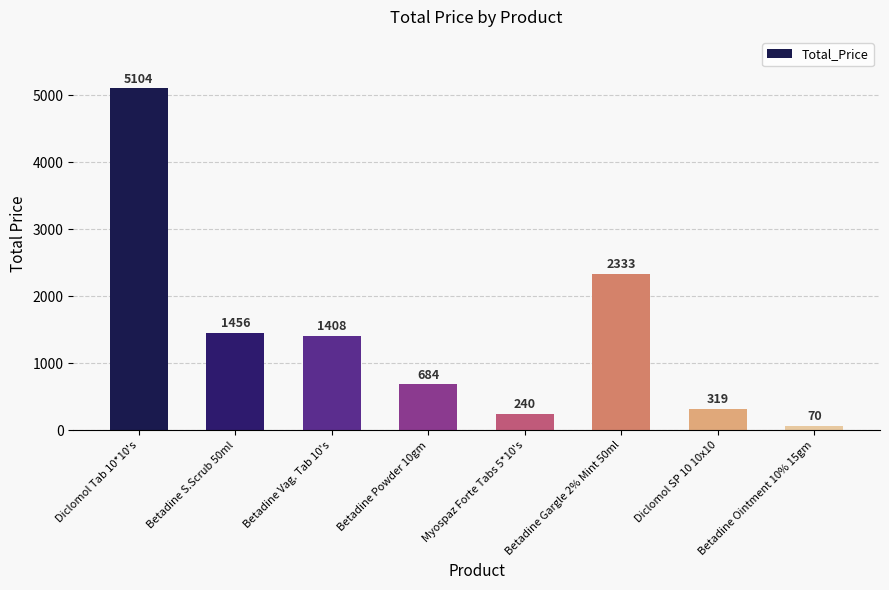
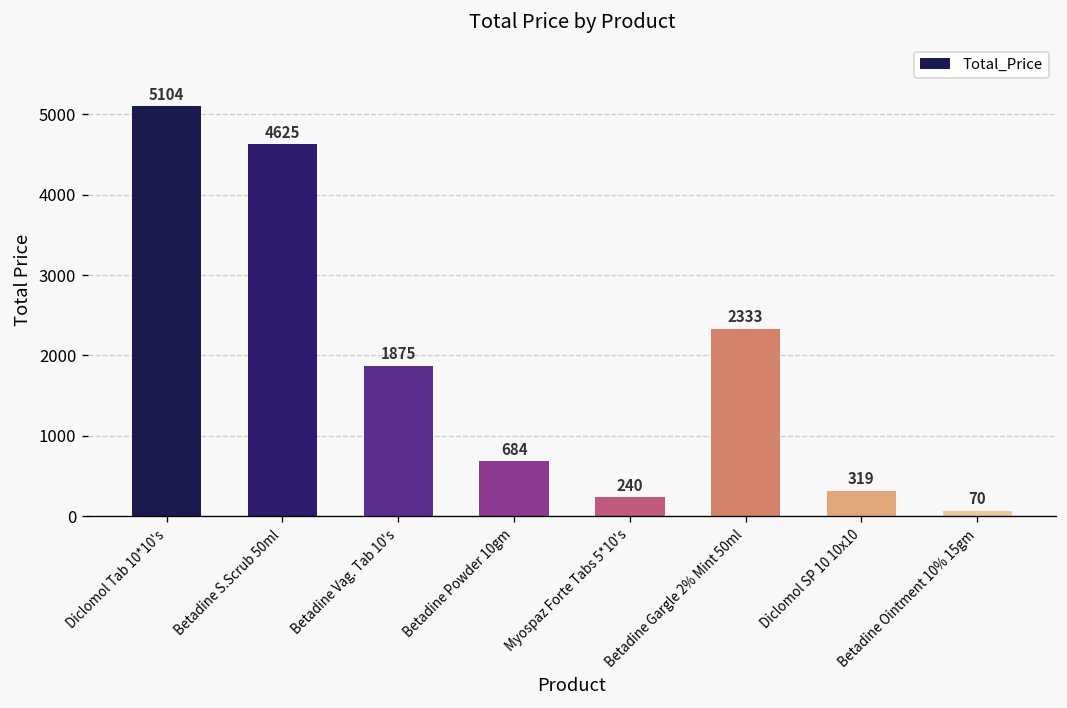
Betadine S.Scrub 50ml: 1456 -> 4625
Betadine Vag. Tab 10's: 1408 -> 1875
